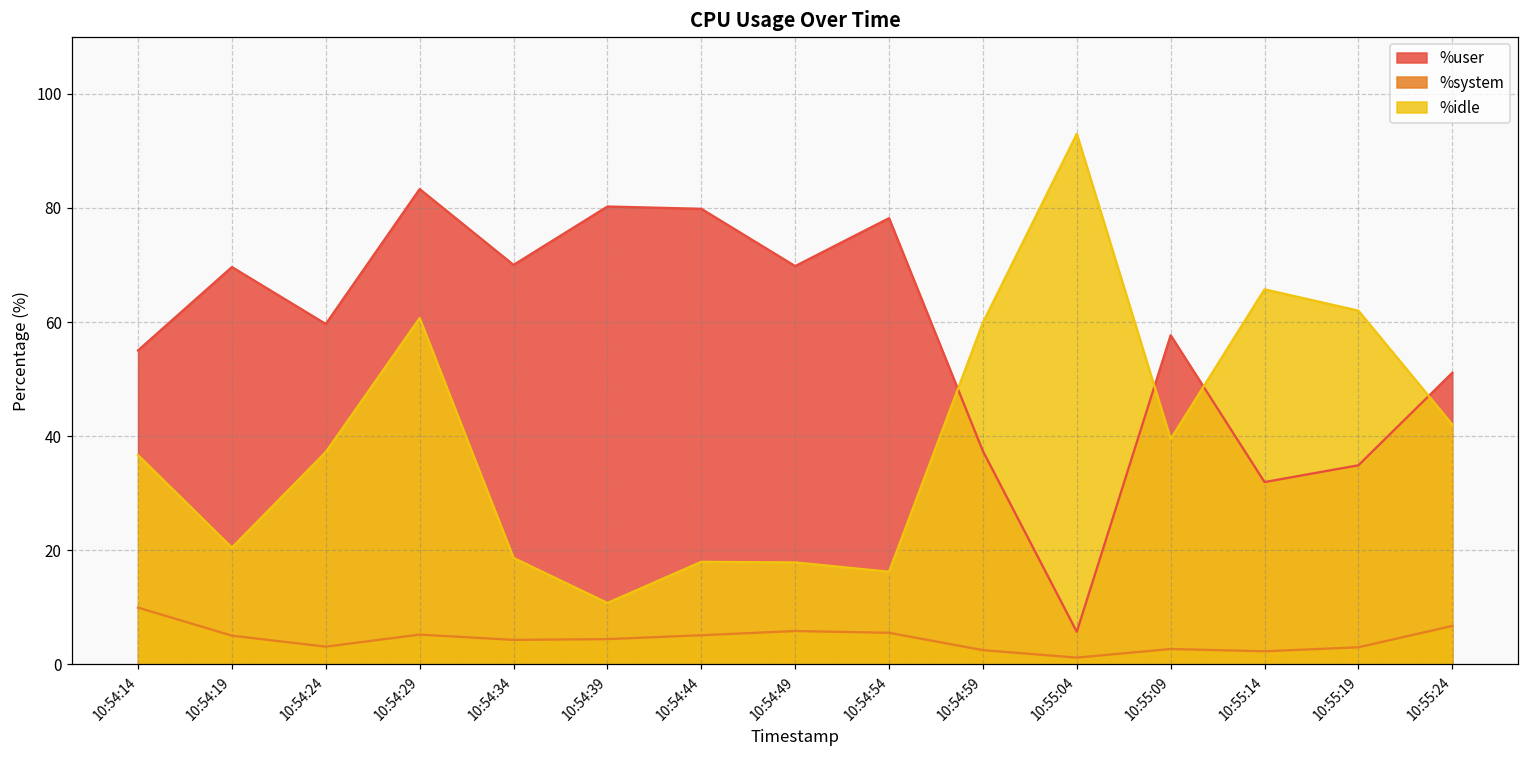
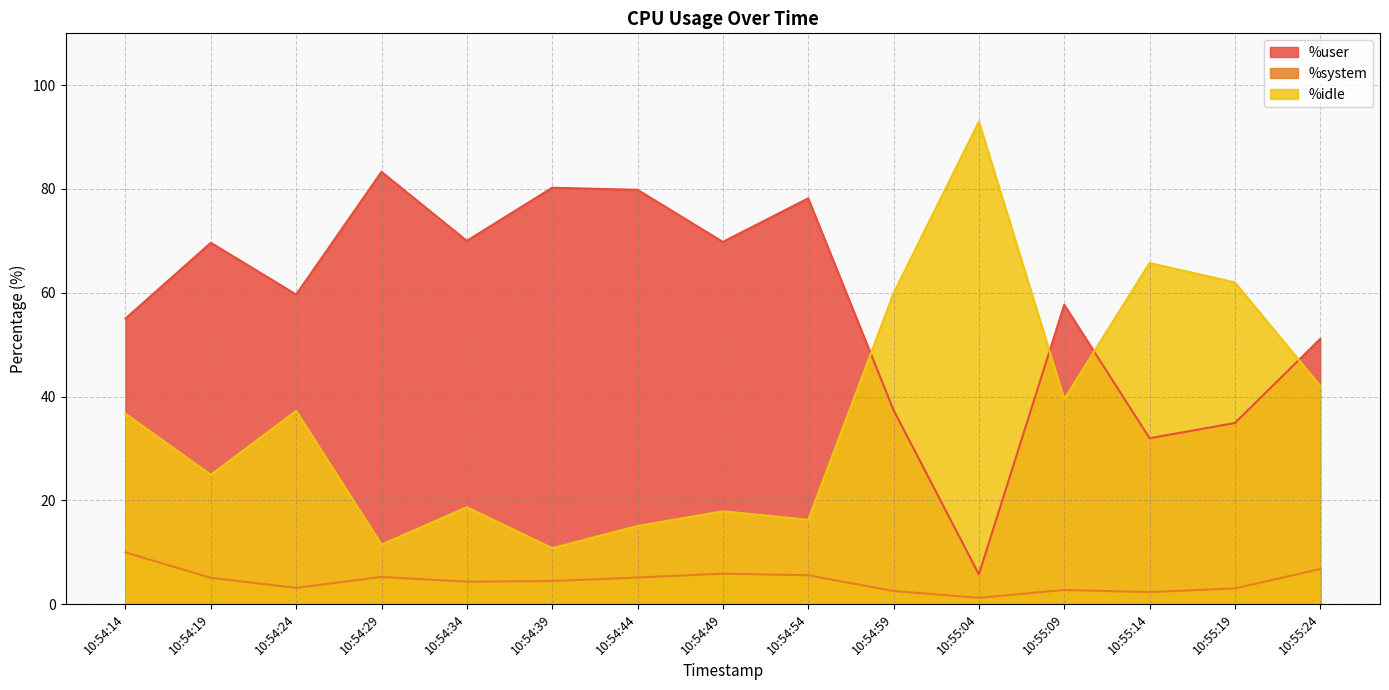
%idle, 10:54:19: 20 -> 25
%idle, 10:54:29: 61 -> 11
%idle, 10:54:44: 18 -> 15
